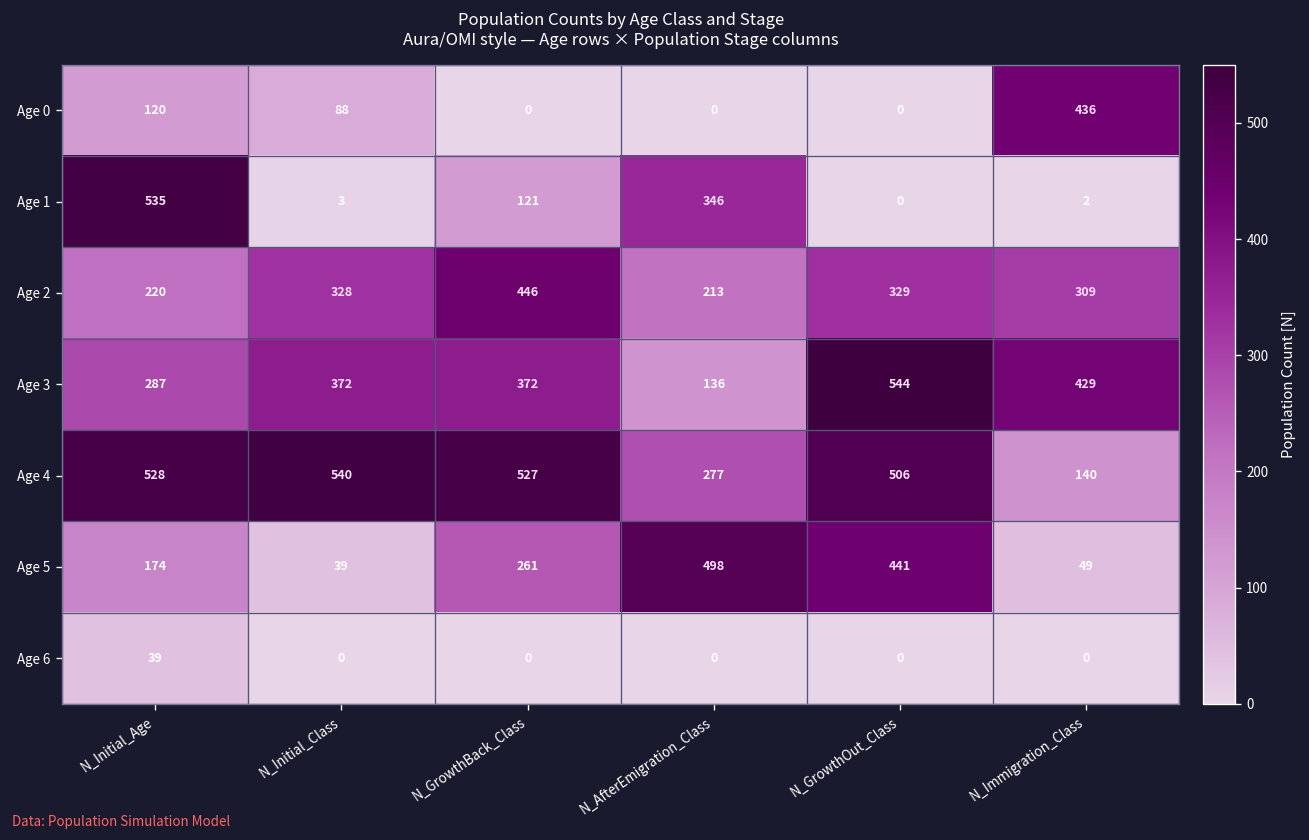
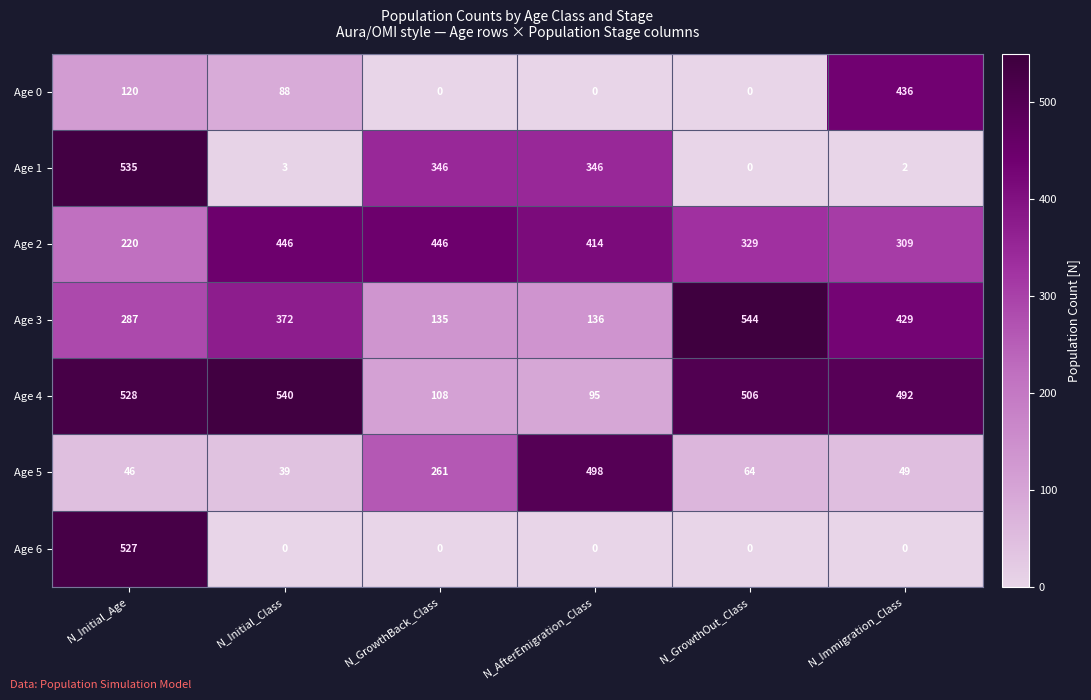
Age 1, N_GrowthBack_Class: 121 -> 346
Age 2, N_Initial_Class: 328 -> 446
Age 2, N_AfterEmigration_Class: 213 -> 414
Age 3, N_GrowthBack_Class: 372 -> 135
Age 4, N_GrowthBack_Class: 527 -> 108
Age 4, N_AfterEmigration_Class: 277 -> 95
Age 4, N_Immigration_Class: 140 -> 492
Age 5, N_Initial_Age: 174 -> 46
Age 5, N_GrowthOut_Class: 441 -> 64
Age 6, N_Initial_Age: 39 -> 527
